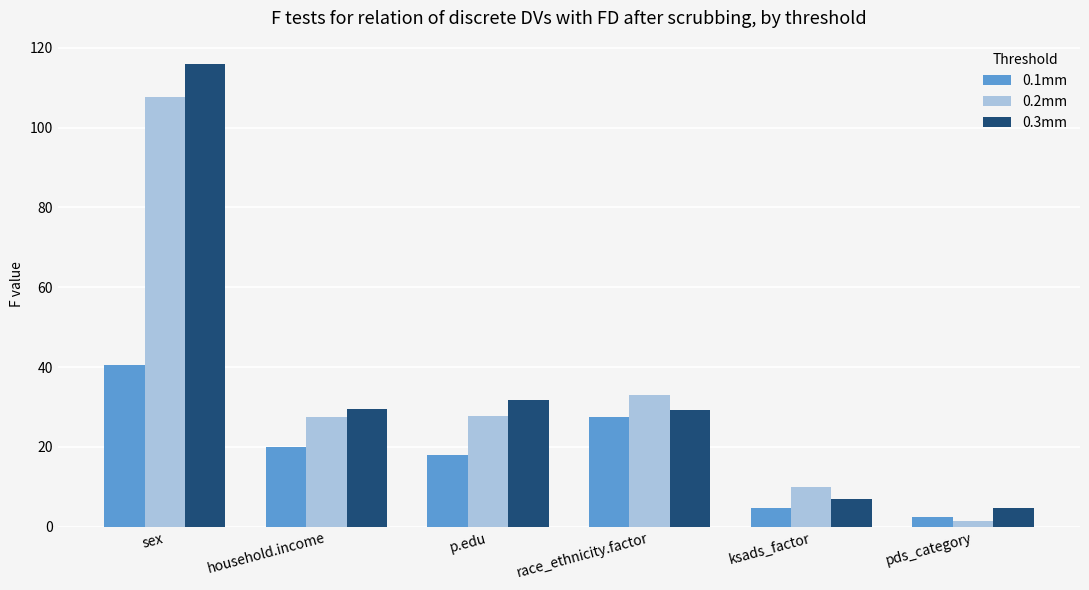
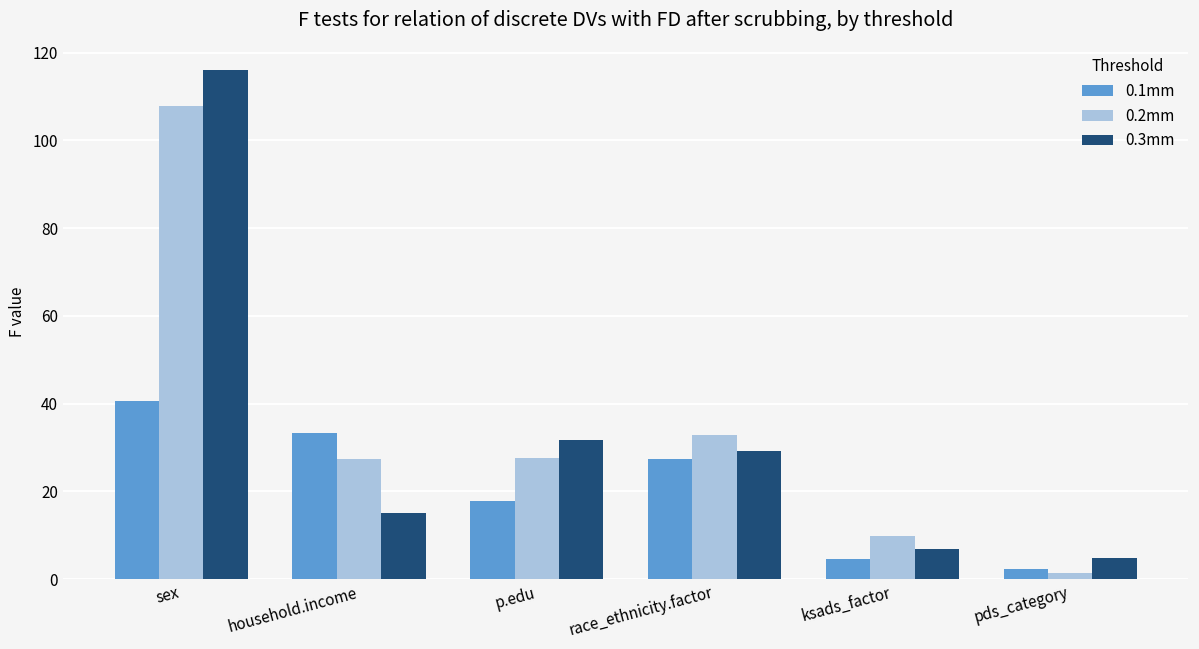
0.1mm, household.income: 20 -> 33
0.3mm, household.income: 30 -> 15
